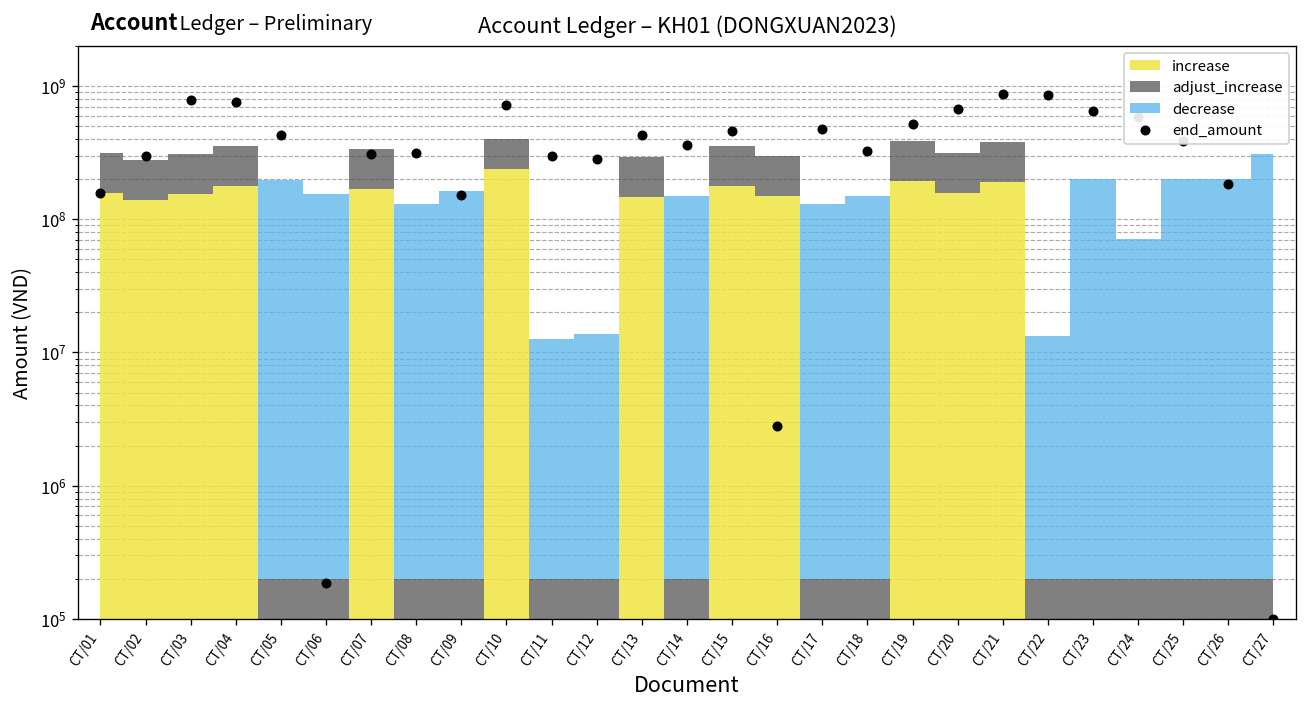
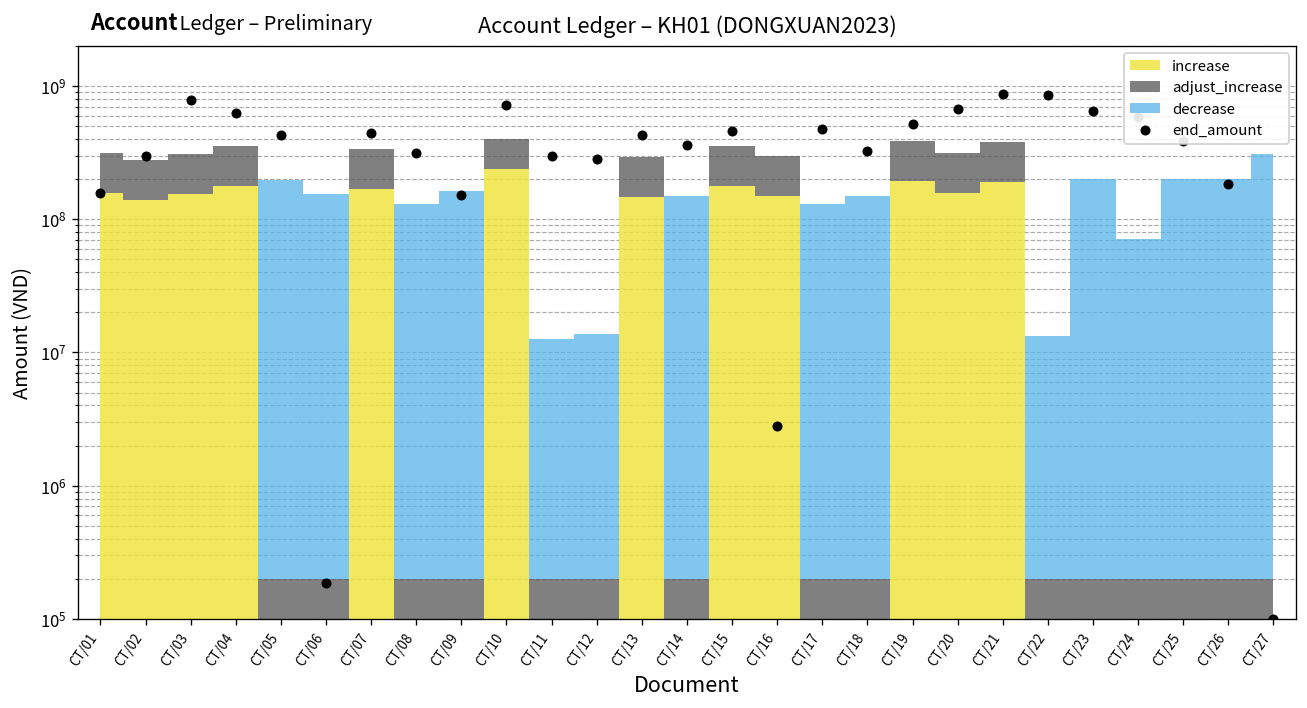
end_amount, CT/04: 800000000 -> 600000000
end_amount, CT/07: 310000000 -> 450000000
